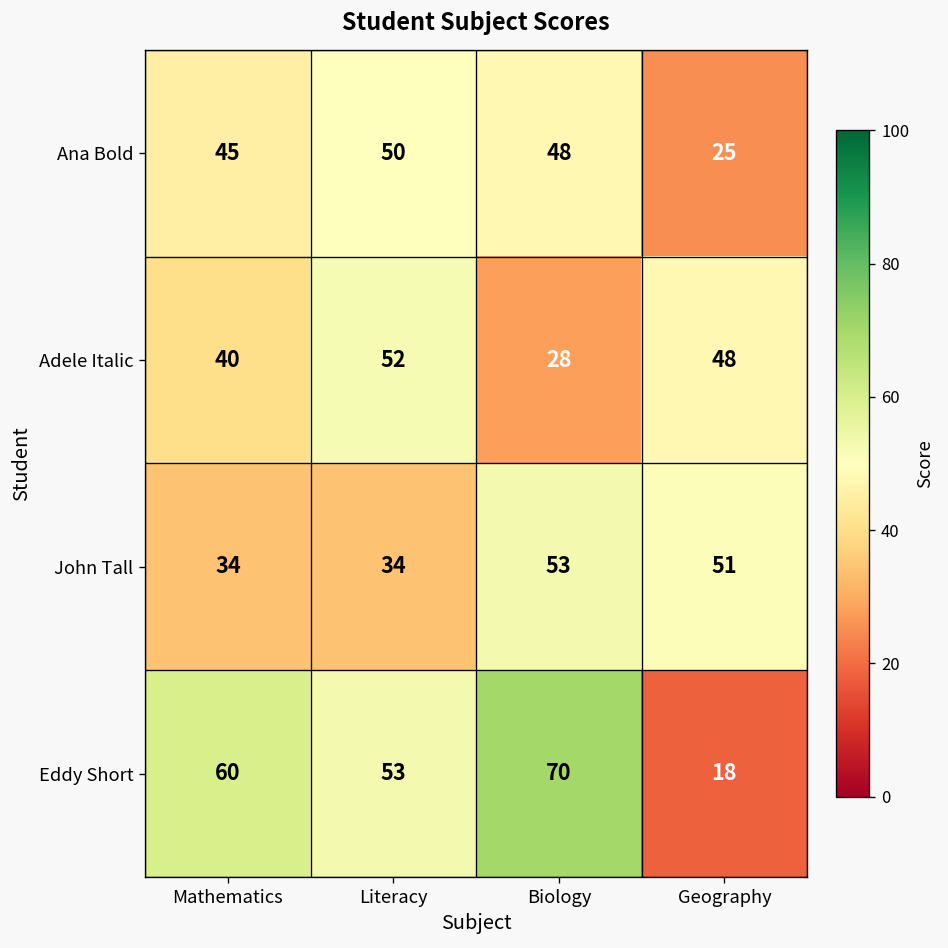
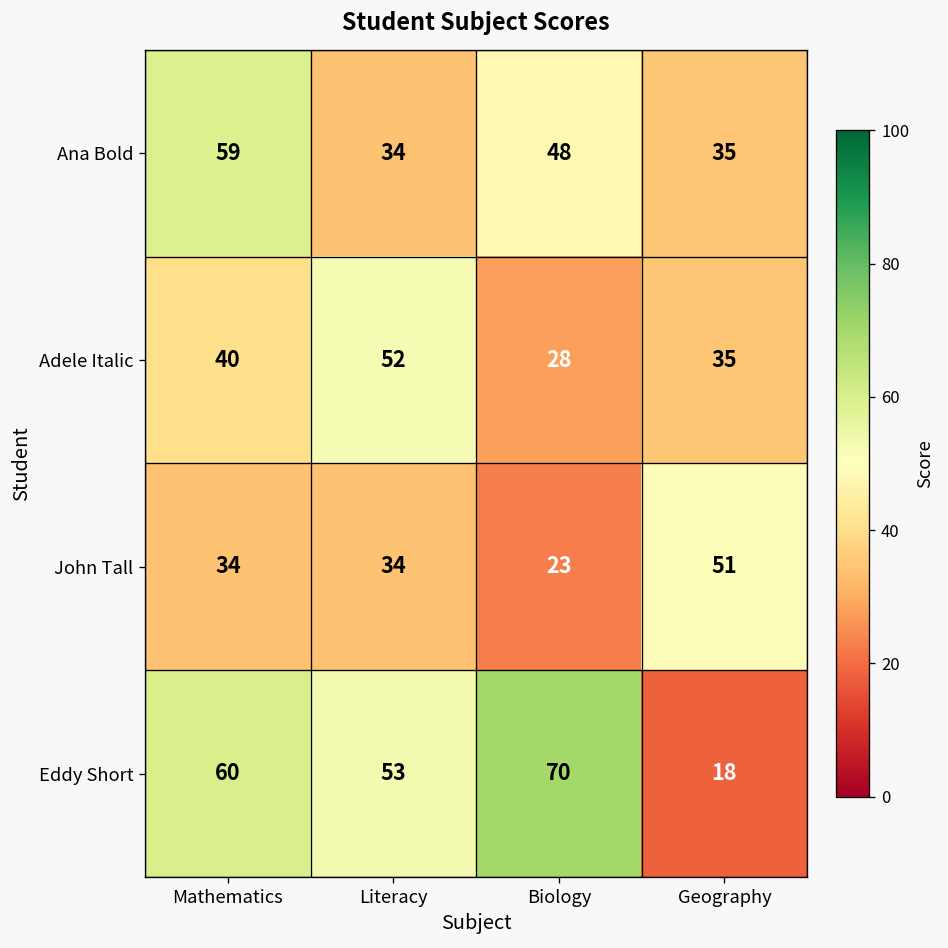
Ana Bold, Mathematics: 45 -> 59
Ana Bold, Literacy: 50 -> 34
Ana Bold, Geography: 25 -> 35
Adele Italic, Geography: 48 -> 35
John Tall, Biology: 53 -> 23
